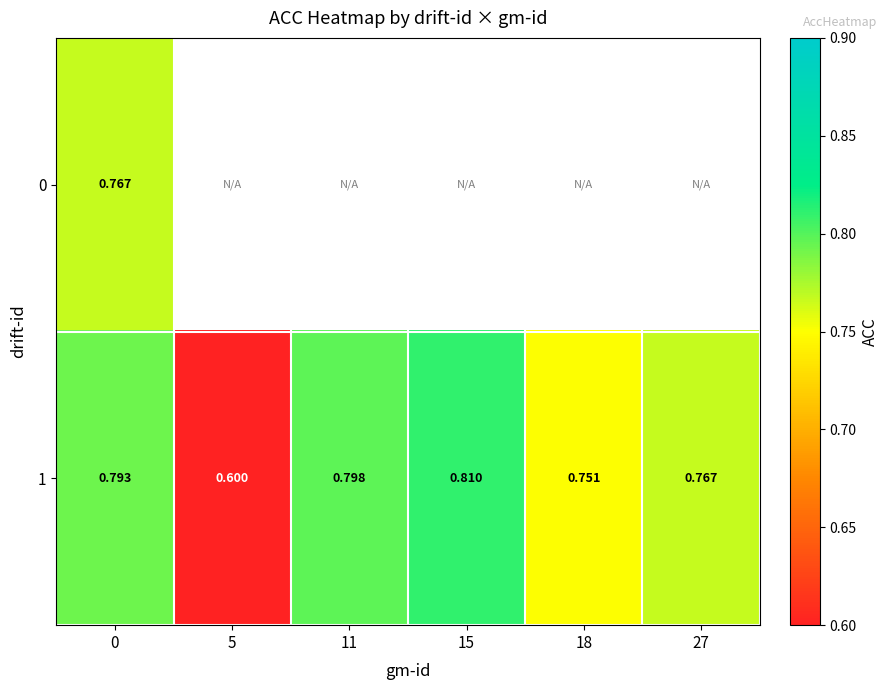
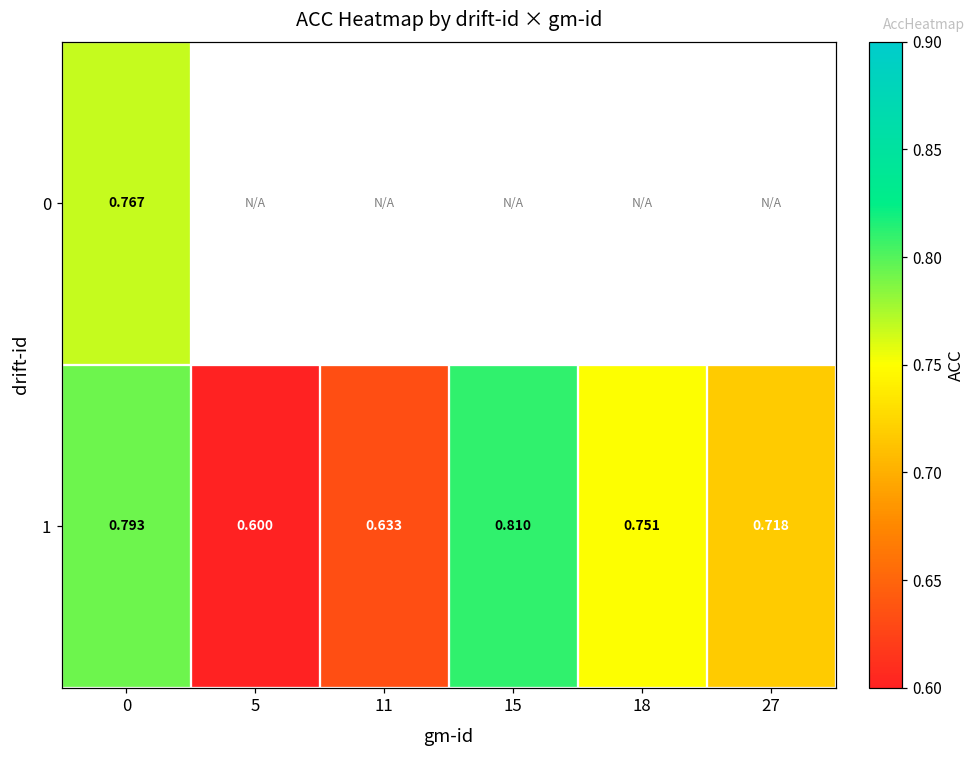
1, 11: 0.798 -> 0.633
1, 27: 0.767 -> 0.718
